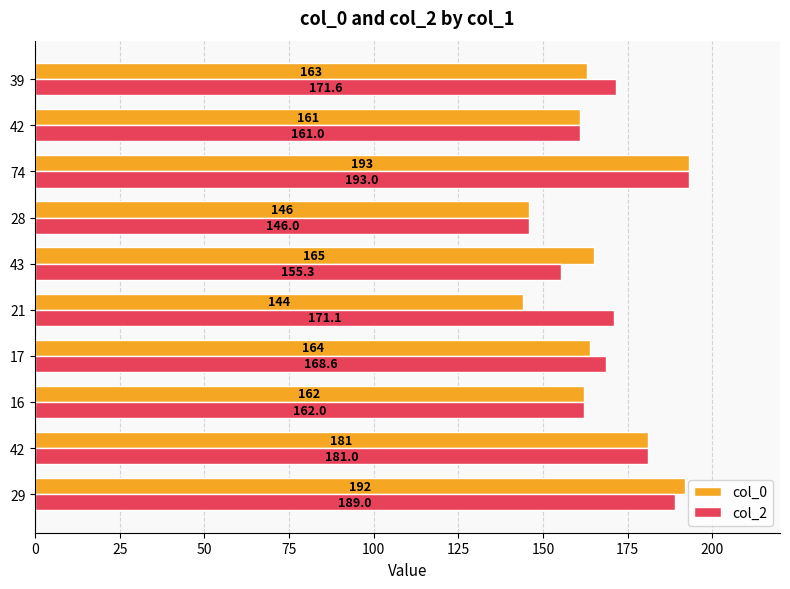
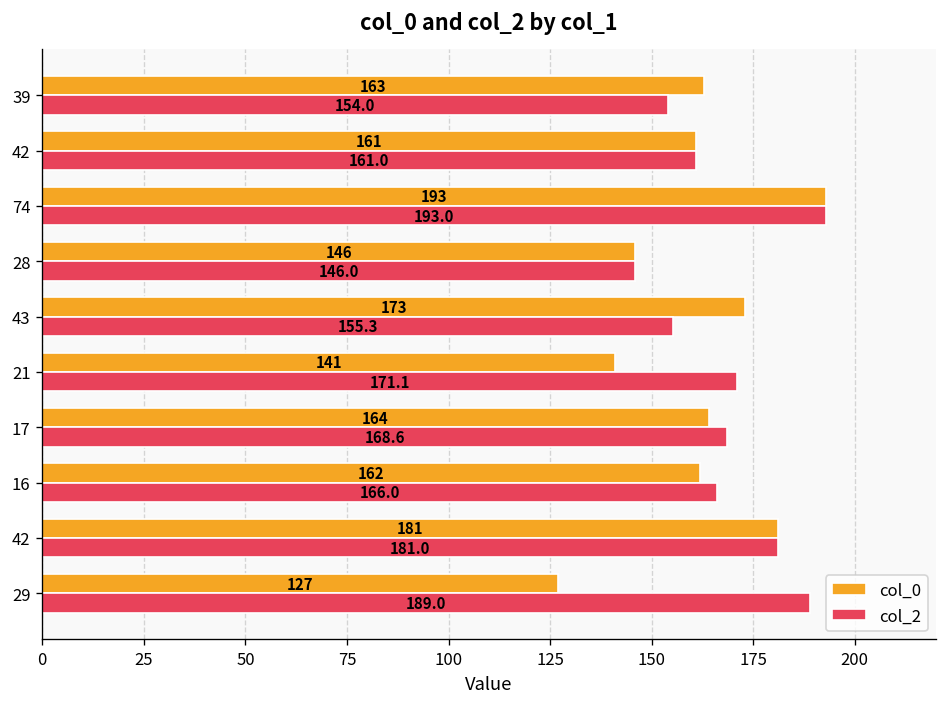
col_2, 39: 171.6 -> 154.0
col_0, 43: 165 -> 173
col_0, 21: 144 -> 141
col_2, 16: 162.0 -> 166.0
col_0, 29: 192 -> 127
